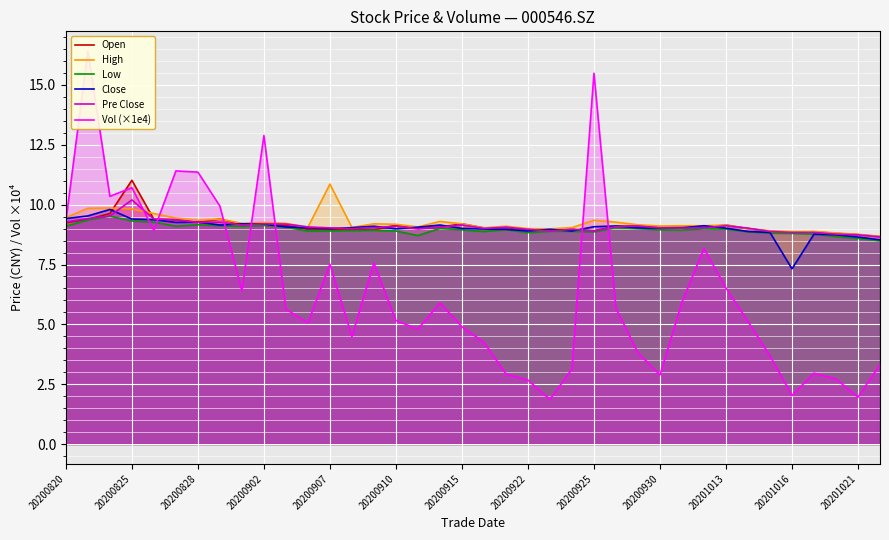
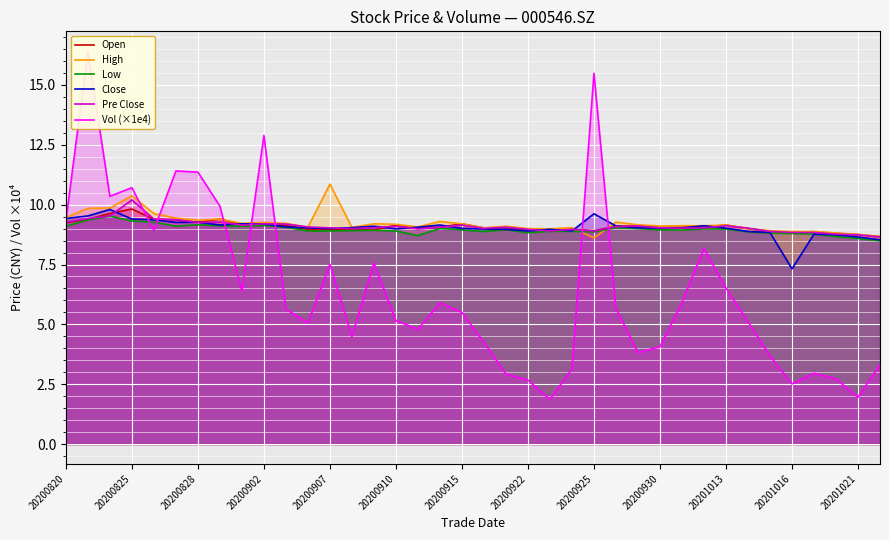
Open, 20200825: 11.0 -> 9.8
High, 20200825: 9.8 -> 10.4
Vol (×1e4), 20200915: 4.9 -> 5.5
High, 20200925: 9.4 -> 8.6
Close, 20200925: 9.1 -> 9.6
Vol (×1e4), 20200930: 2.9 -> 4.1
Vol (×1e4), 20201016: 2.0 -> 2.5
